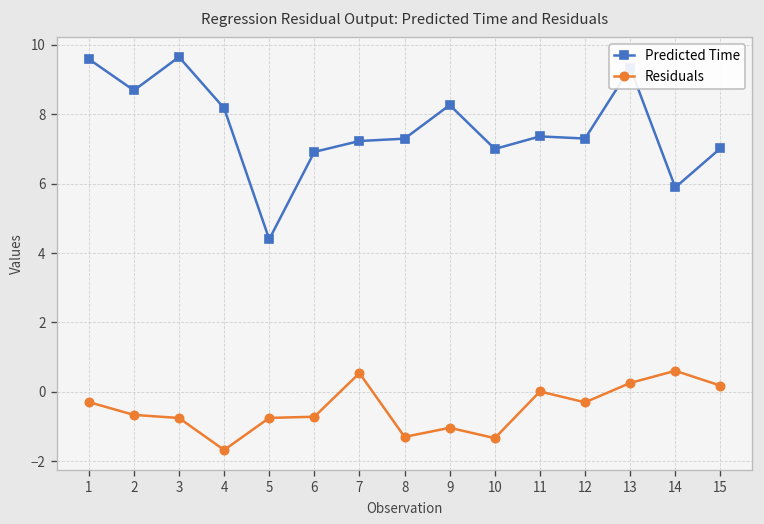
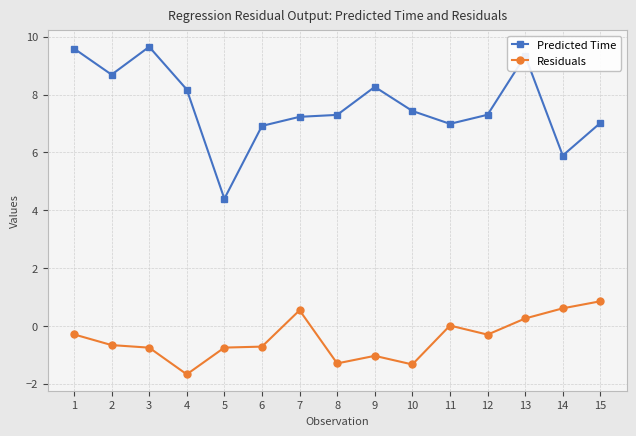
Predicted Time, 10: 7.0 -> 7.4
Predicted Time, 11: 7.4 -> 7.0
Residuals, 15: 0.2 -> 0.9
